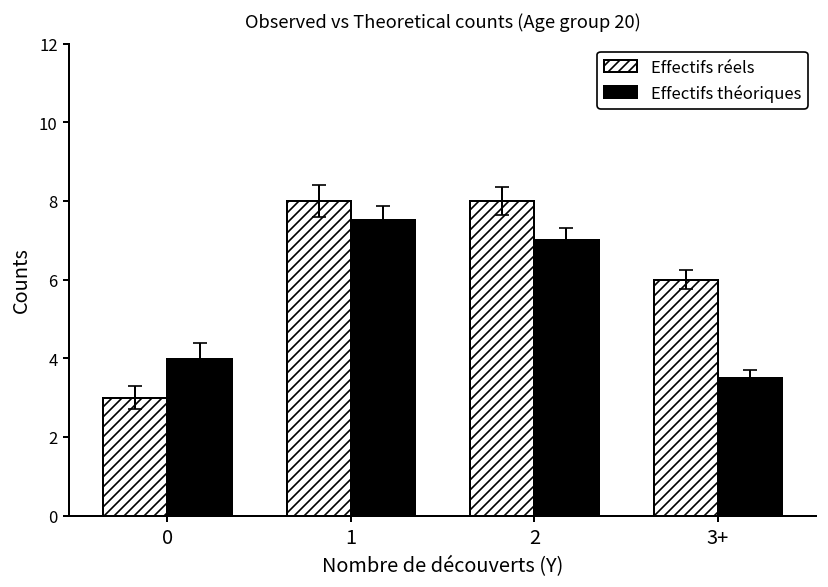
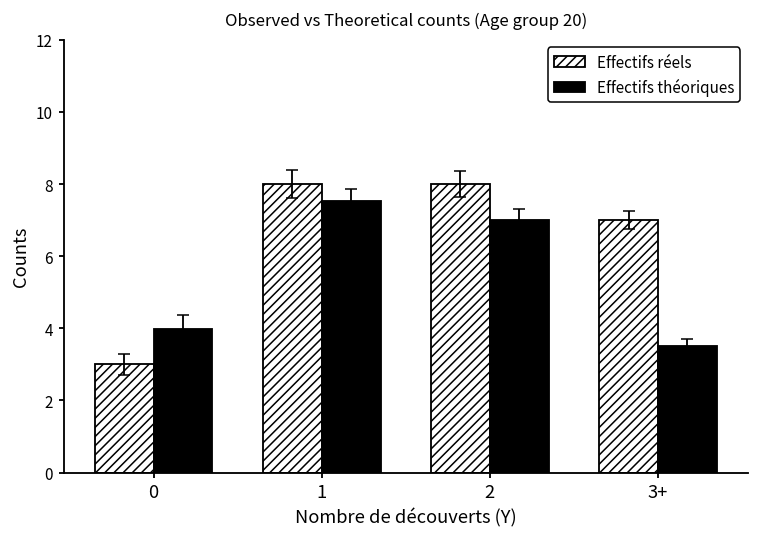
Effectifs réels, 3+: 6 -> 7
